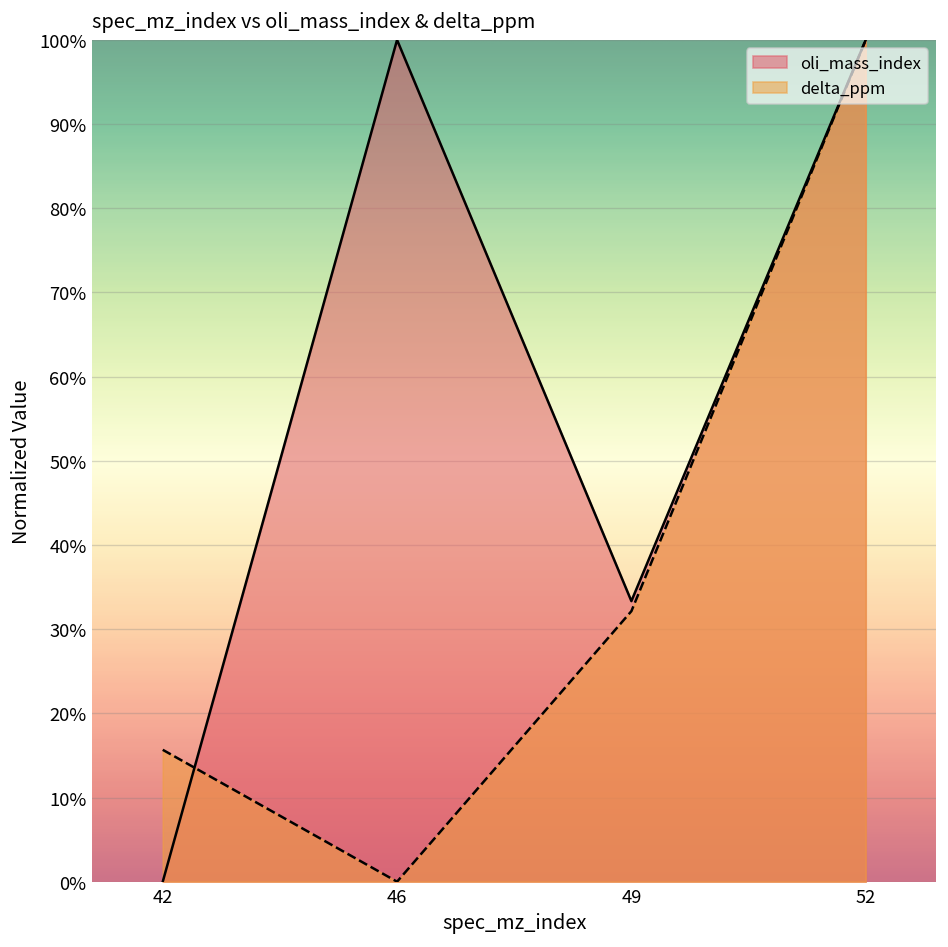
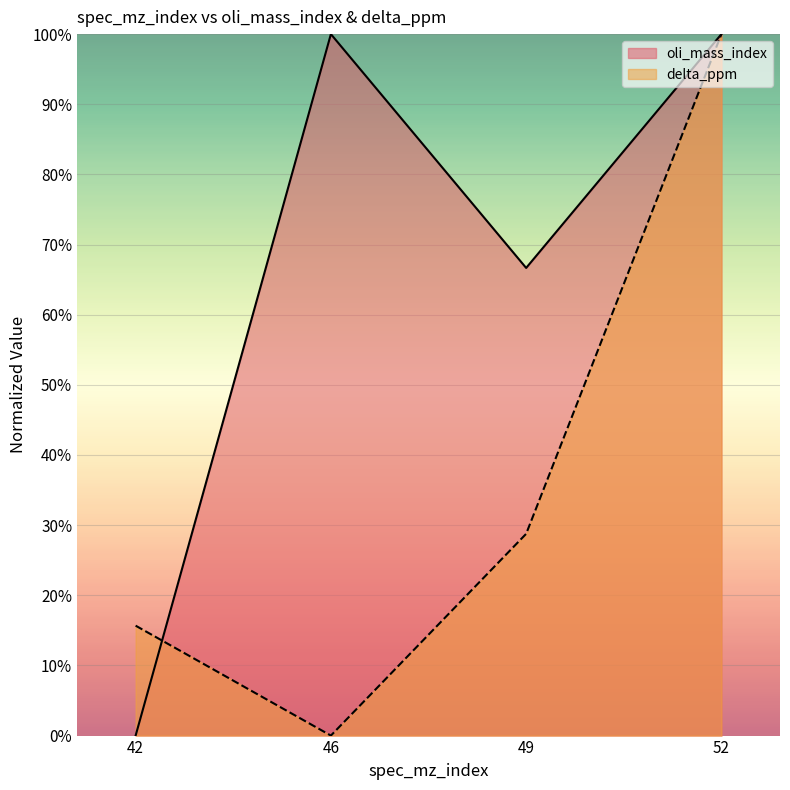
oli_mass_index, 49: 33% -> 67%
delta_ppm, 49: 32% -> 29%
